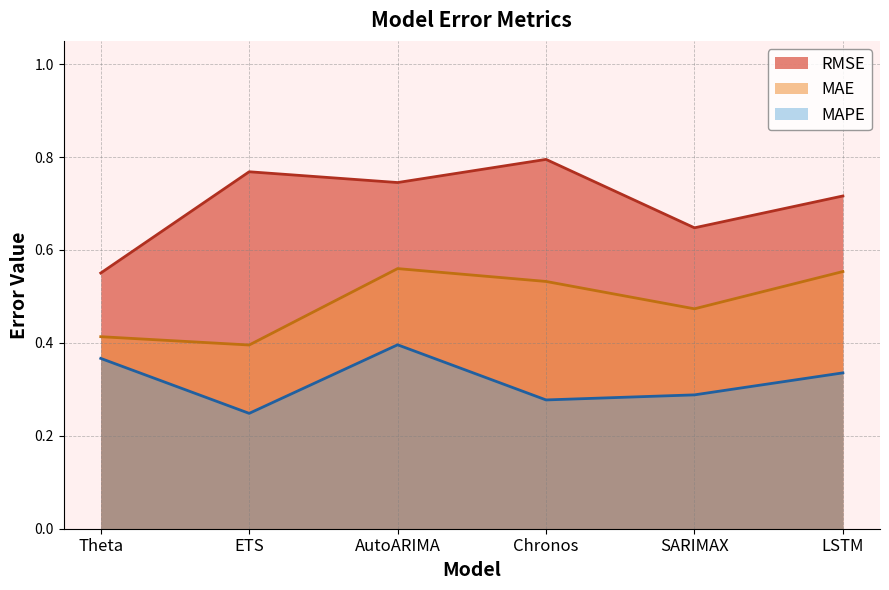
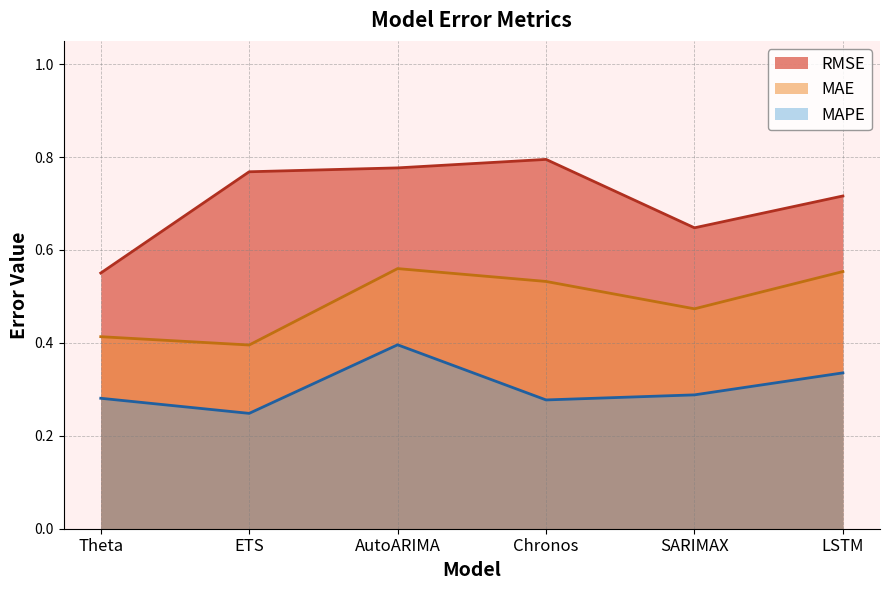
MAPE, Theta: 0.37 -> 0.28
RMSE, AutoARIMA: 0.75 -> 0.78
